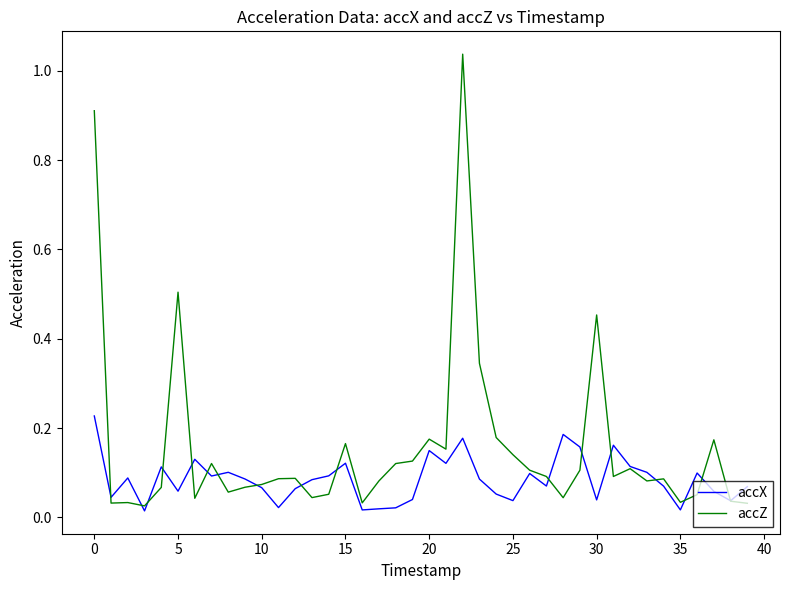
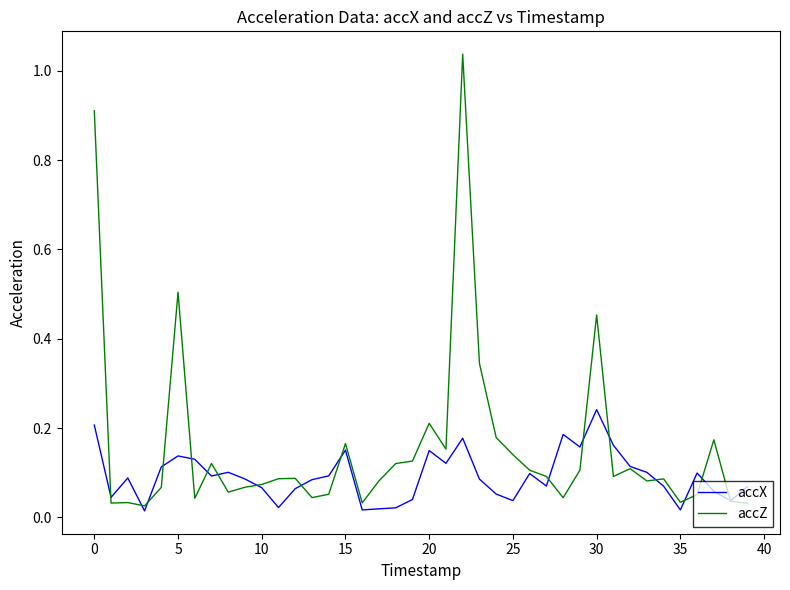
accX, 0: 0.23 -> 0.21
accX, 5: 0.06 -> 0.14
accX, 15: 0.12 -> 0.15
accZ, 20: 0.18 -> 0.21
accX, 30: 0.04 -> 0.24
